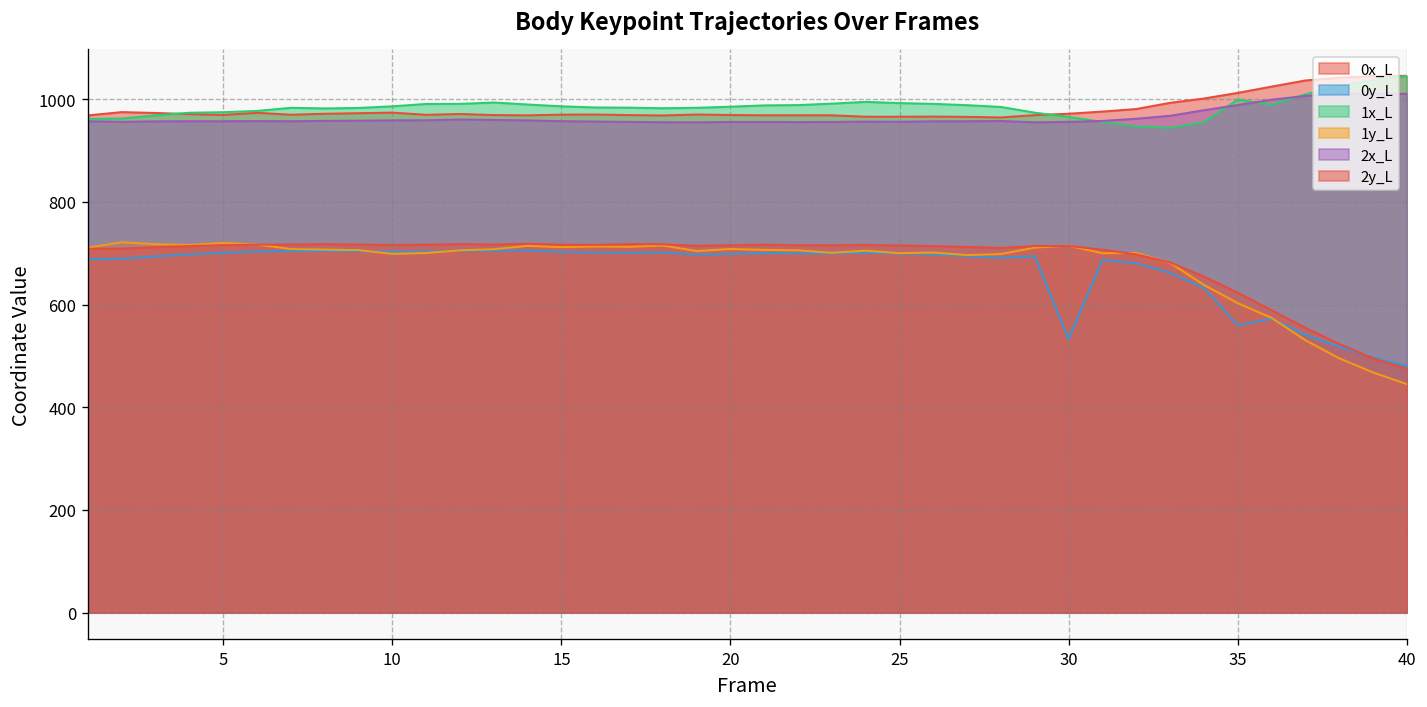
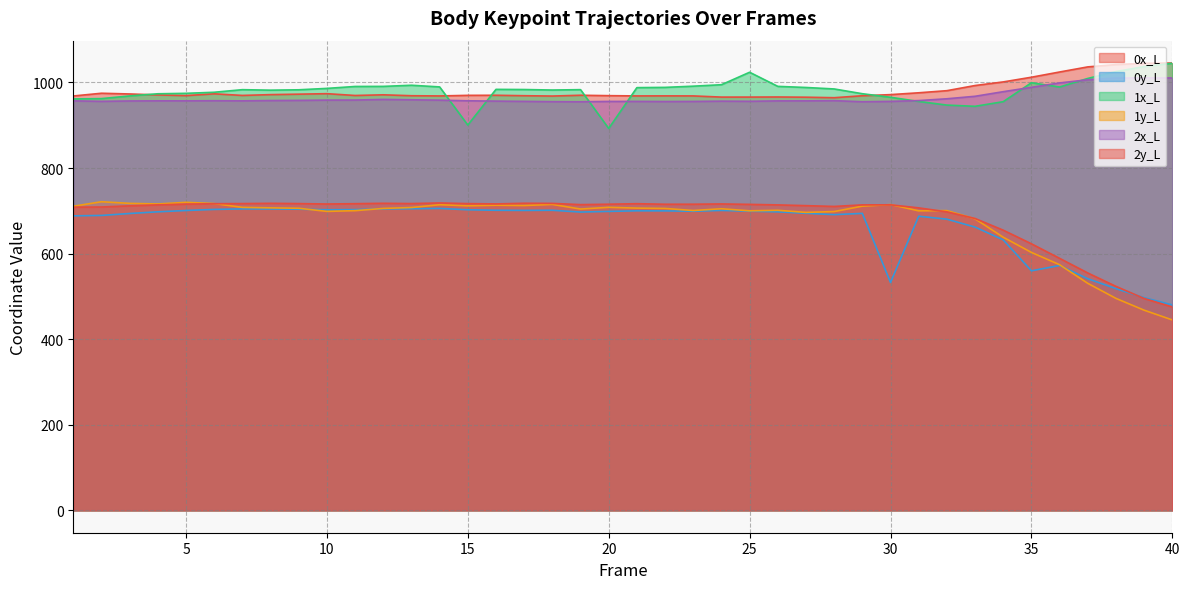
1x_L, 15: 990 -> 900
1x_L, 20: 990 -> 890
1x_L, 25: 990 -> 1020
